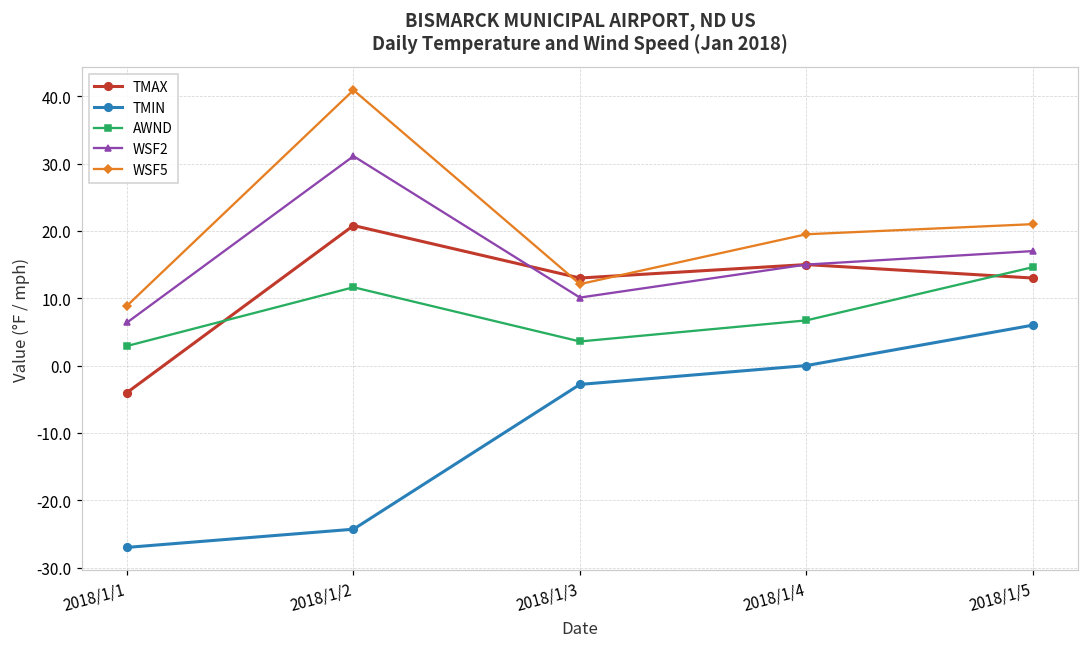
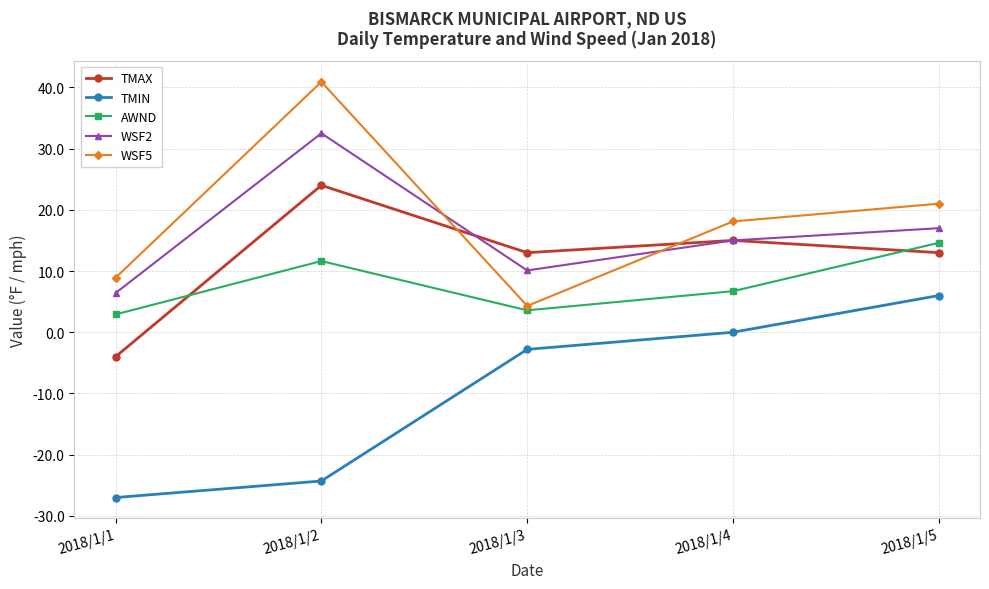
TMAX, 2018/1/2: 21 -> 24
WSF2, 2018/1/2: 31 -> 33
WSF5, 2018/1/3: 12 -> 4
WSF5, 2018/1/4: 20 -> 18
